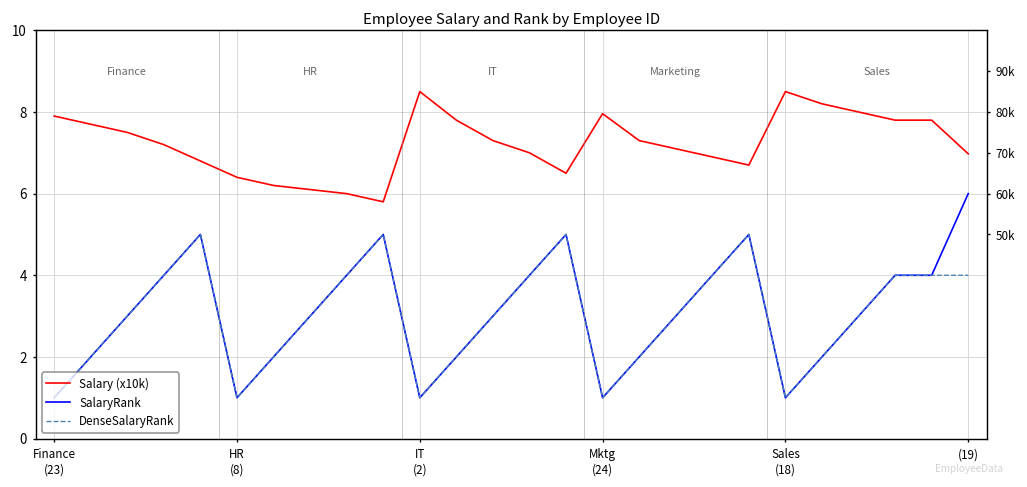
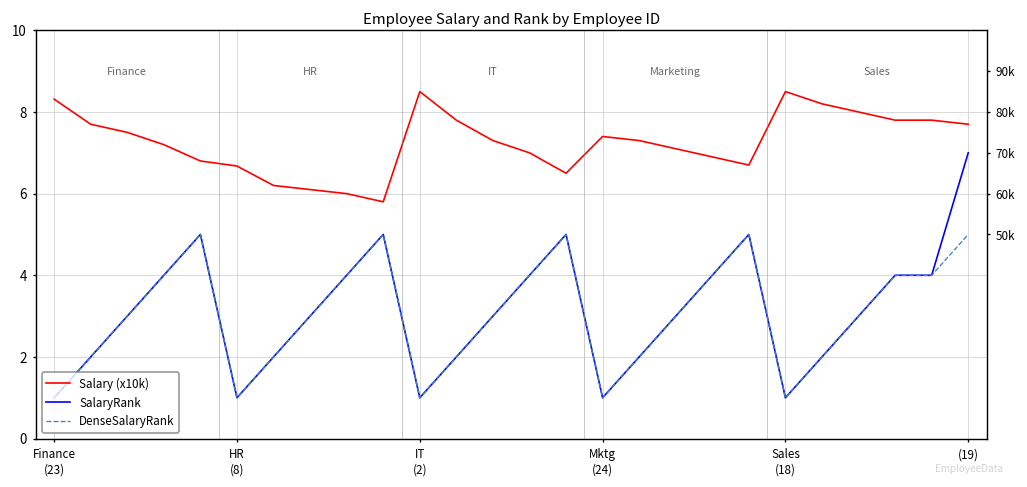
Salary (x10k), Finance (23): 7.9 -> 8.3
Salary (x10k), HR (8): 6.4 -> 6.7
Salary (x10k), Mktg (24): 8.0 -> 7.4
Salary (x10k), (19): 7.0 -> 7.7
SalaryRank, (19): 6 -> 7
DenseSalaryRank, (19): 4 -> 5
